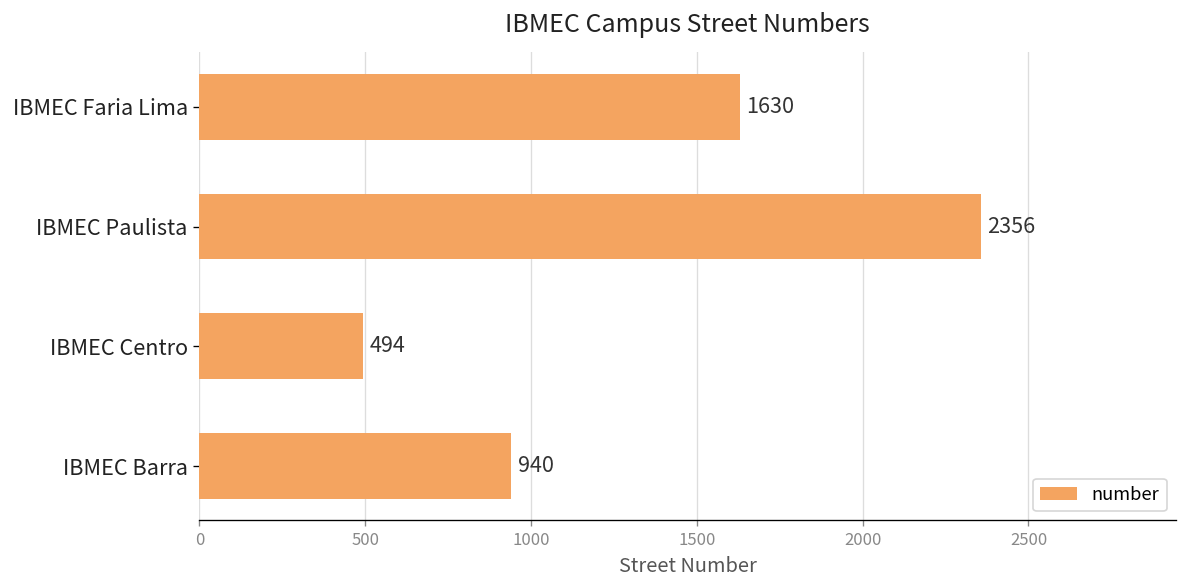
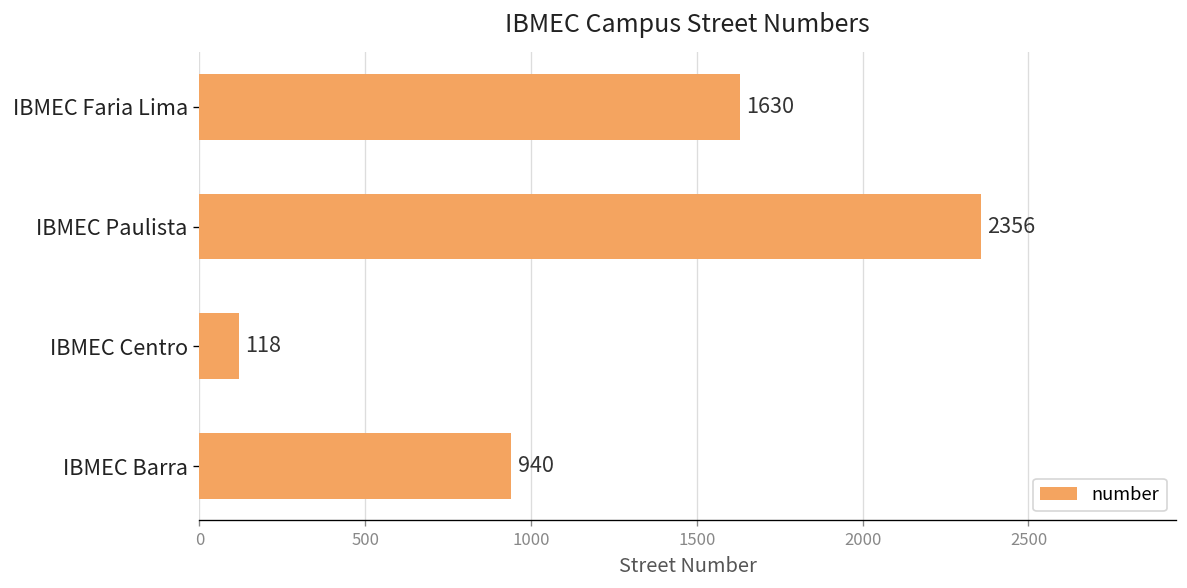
IBMEC Centro: 494 -> 118
